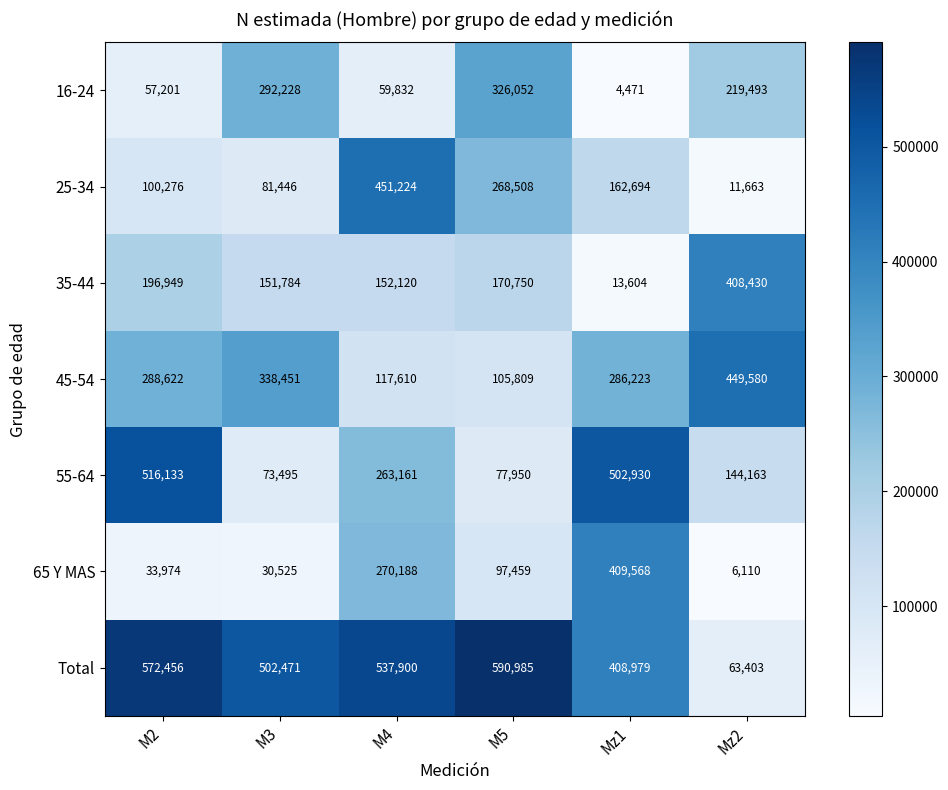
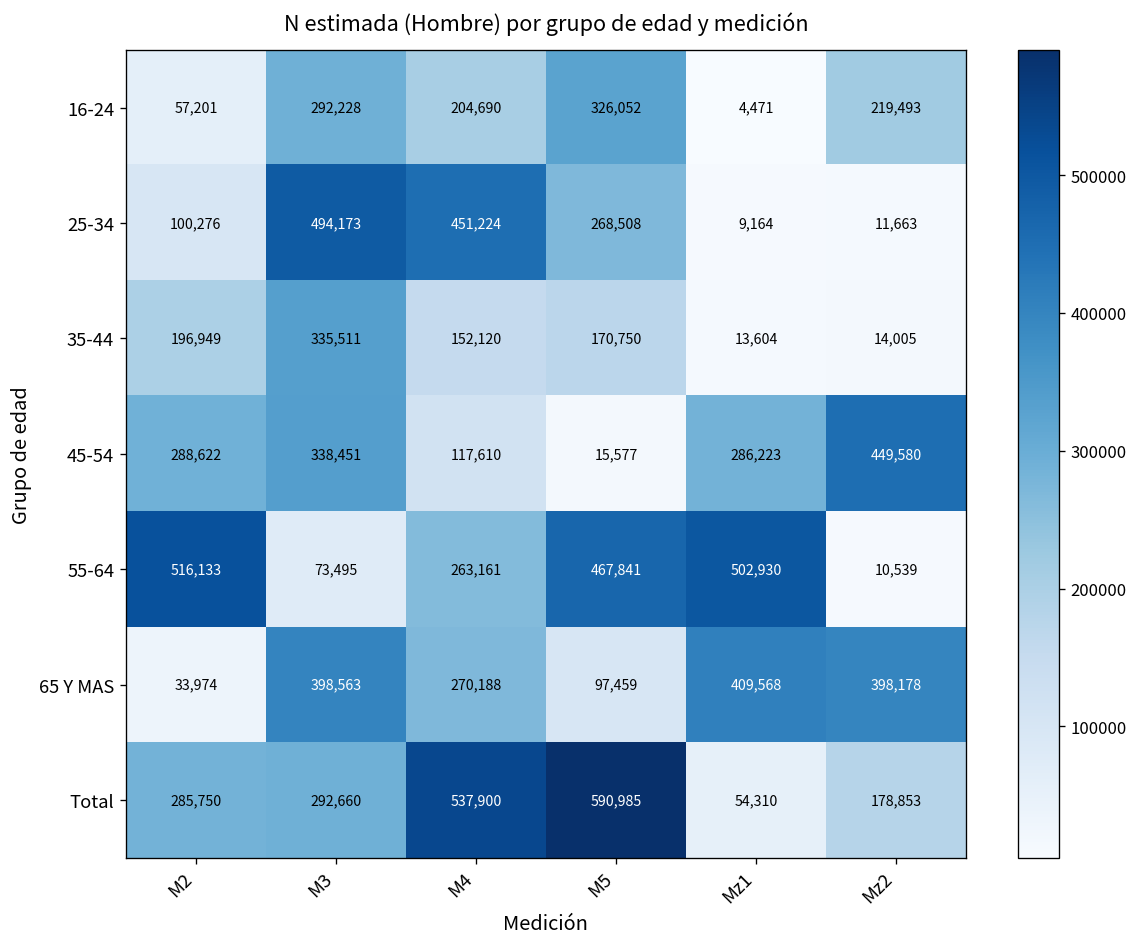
16-24, M4: 59,832 -> 204,690
25-34, M3: 81,446 -> 494,173
25-34, Mz1: 162,694 -> 9,164
35-44, M3: 151,784 -> 335,511
35-44, Mz2: 408,430 -> 14,005
45-54, M5: 105,809 -> 15,577
55-64, M5: 77,950 -> 467,841
55-64, Mz2: 144,163 -> 10,539
65 Y MAS, M3: 30,525 -> 398,563
65 Y MAS, Mz2: 6,110 -> 398,178
Total, M2: 572,456 -> 285,750
Total, M3: 502,471 -> 292,660
Total, Mz1: 408,979 -> 54,310
Total, Mz2: 63,403 -> 178,853
